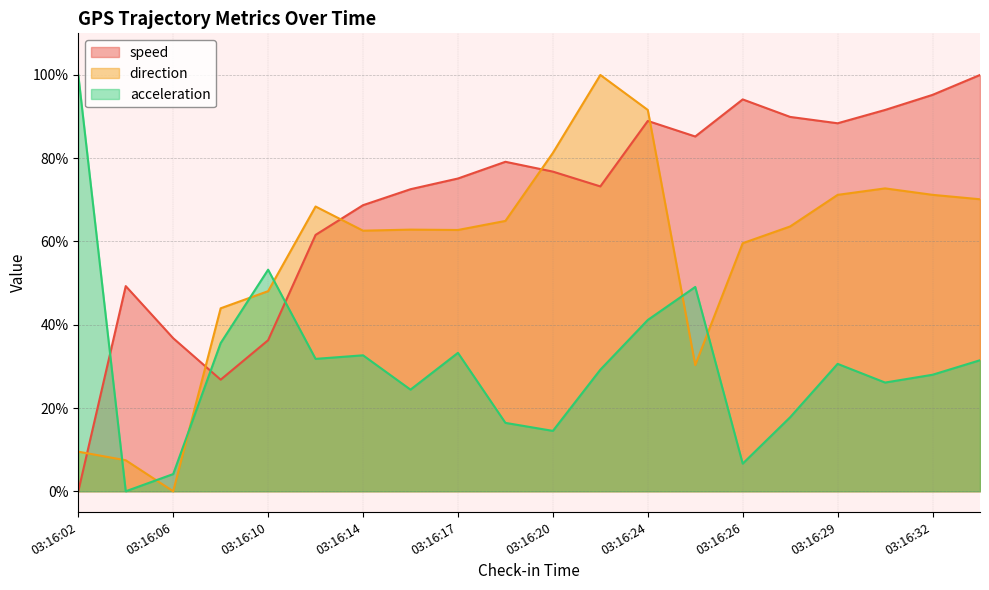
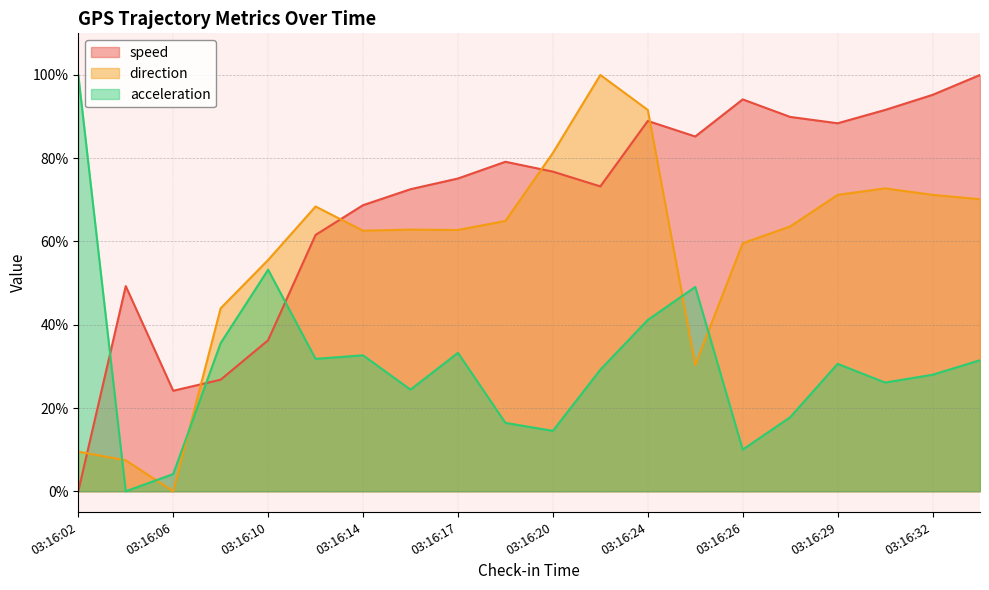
speed, 03:16:06: 37% -> 24%
direction, 03:16:10: 48% -> 56%
acceleration, 03:16:26: 7% -> 10%
